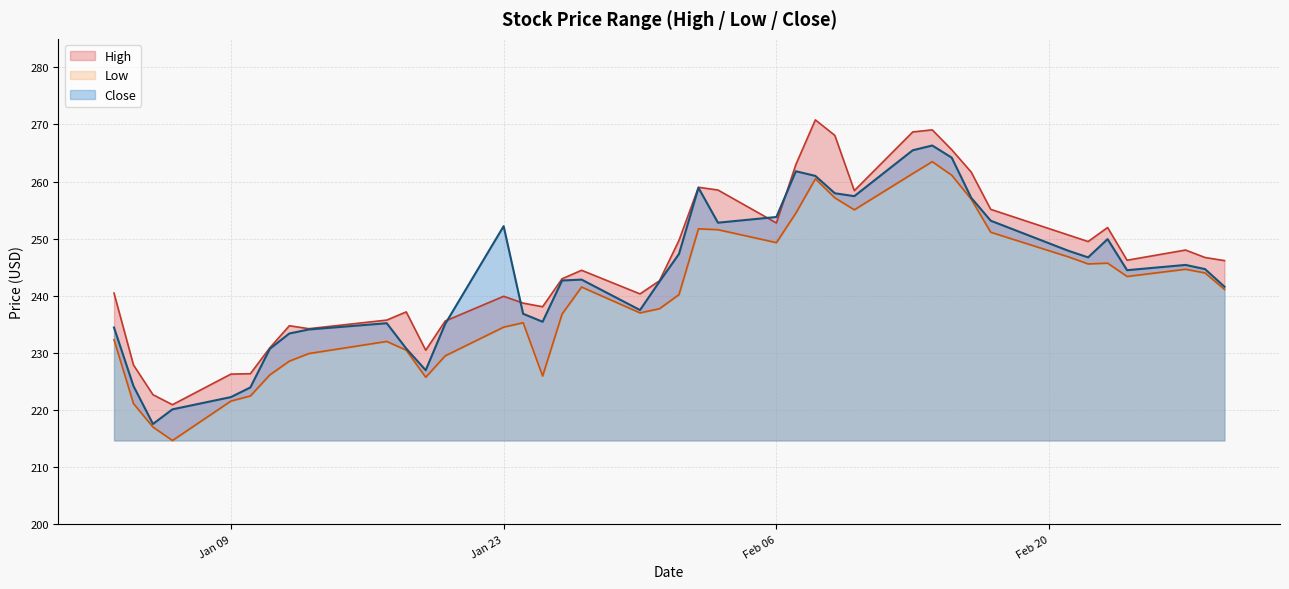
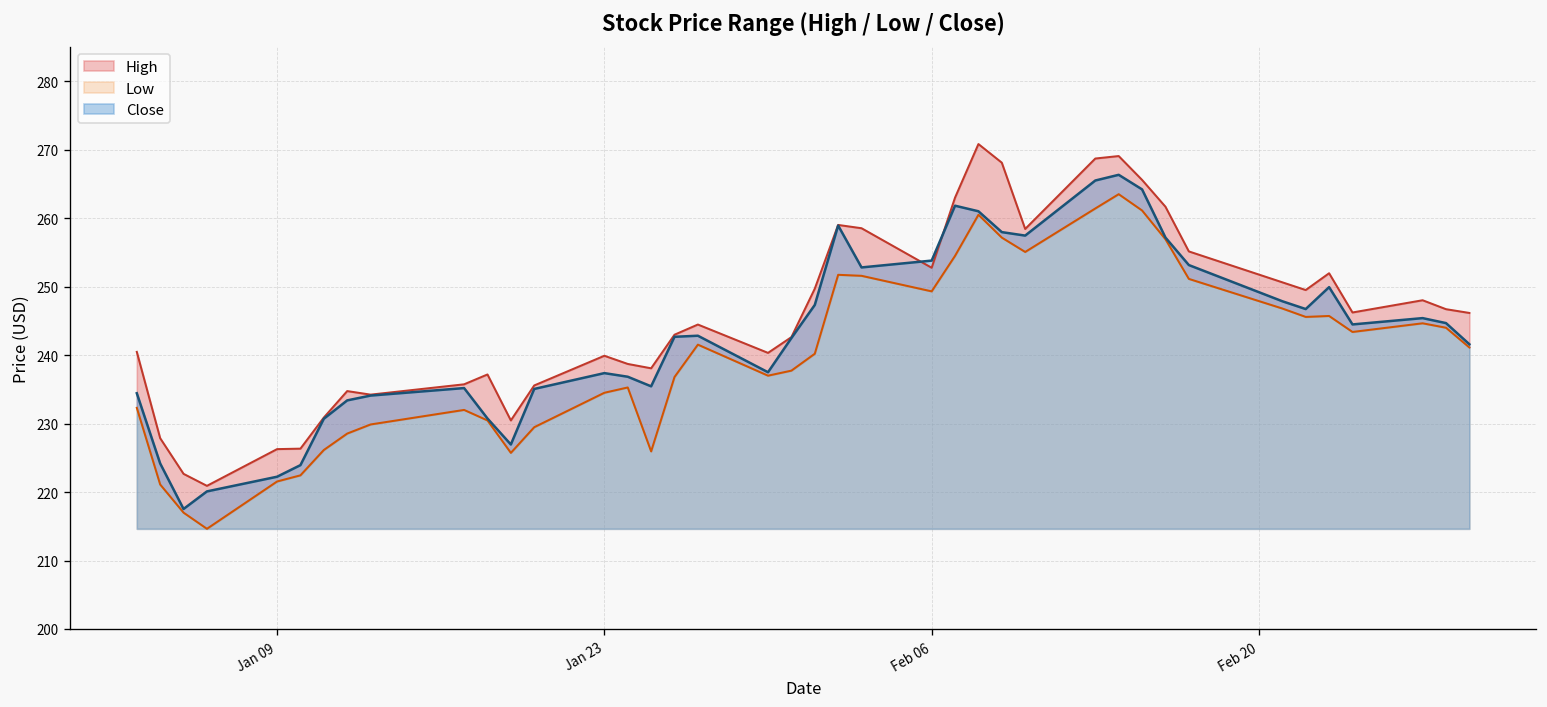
Close, Jan 23: 252 -> 237
